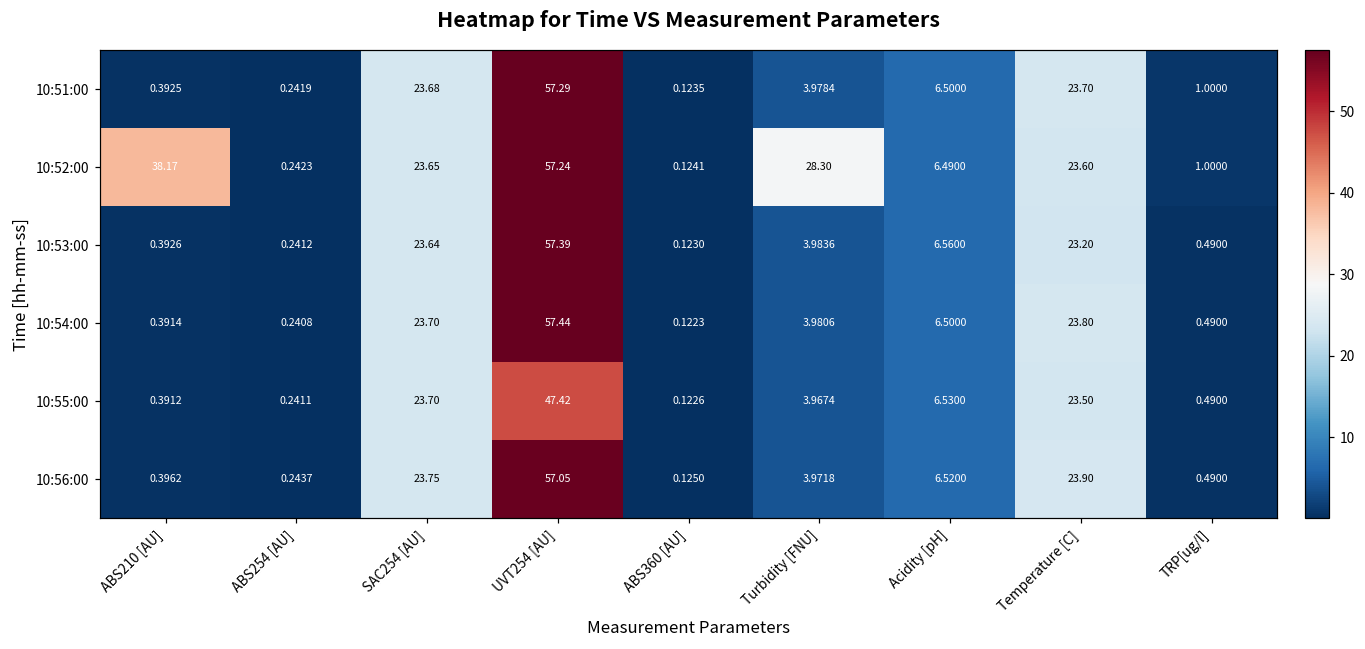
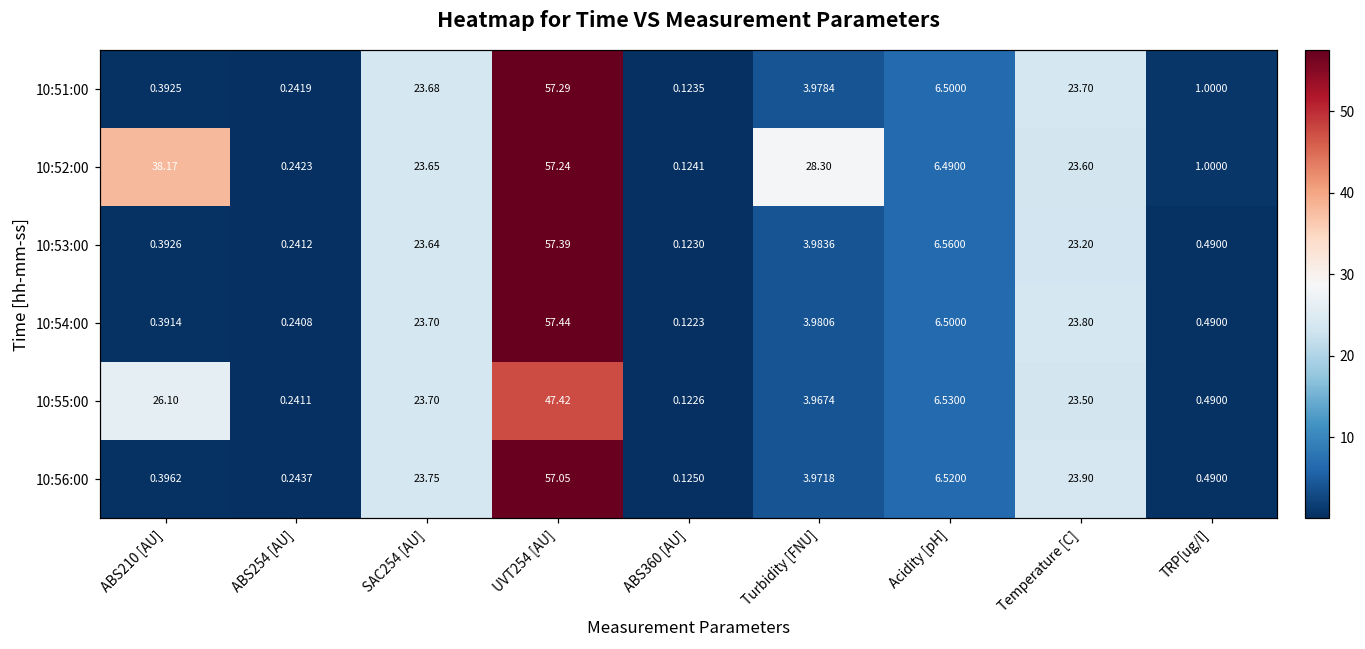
10:55:00, ABS210 [AU]: 0.3912 -> 26.10
